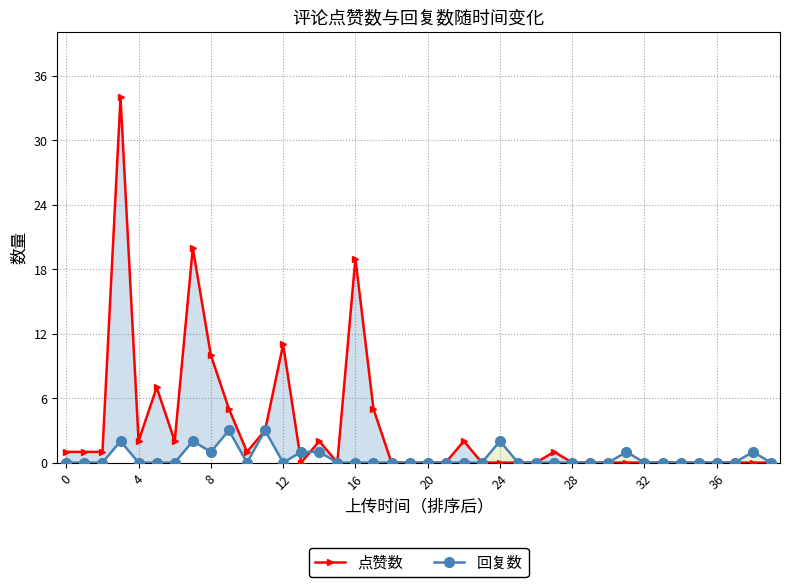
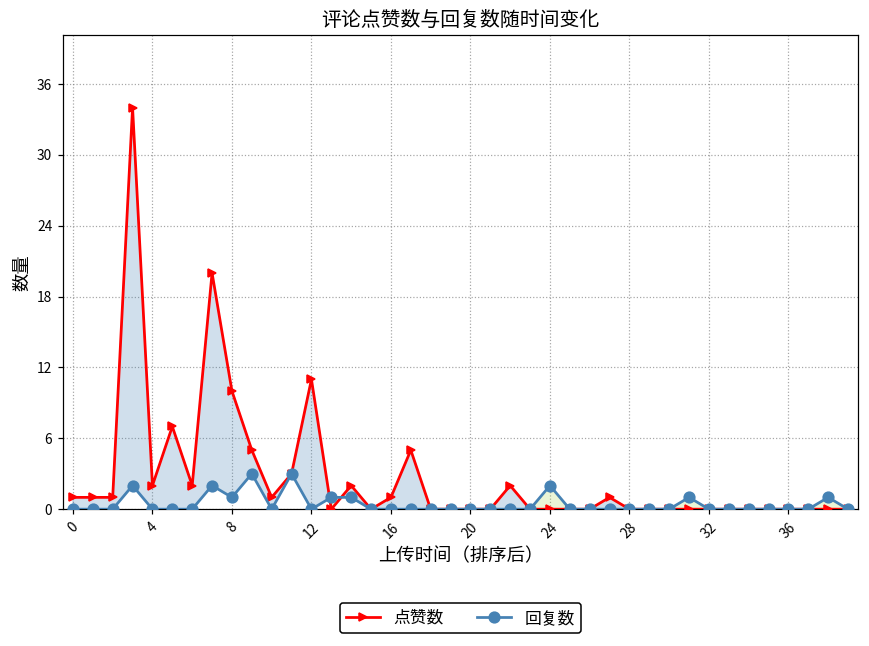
点赞数, 16: 19 -> 1
